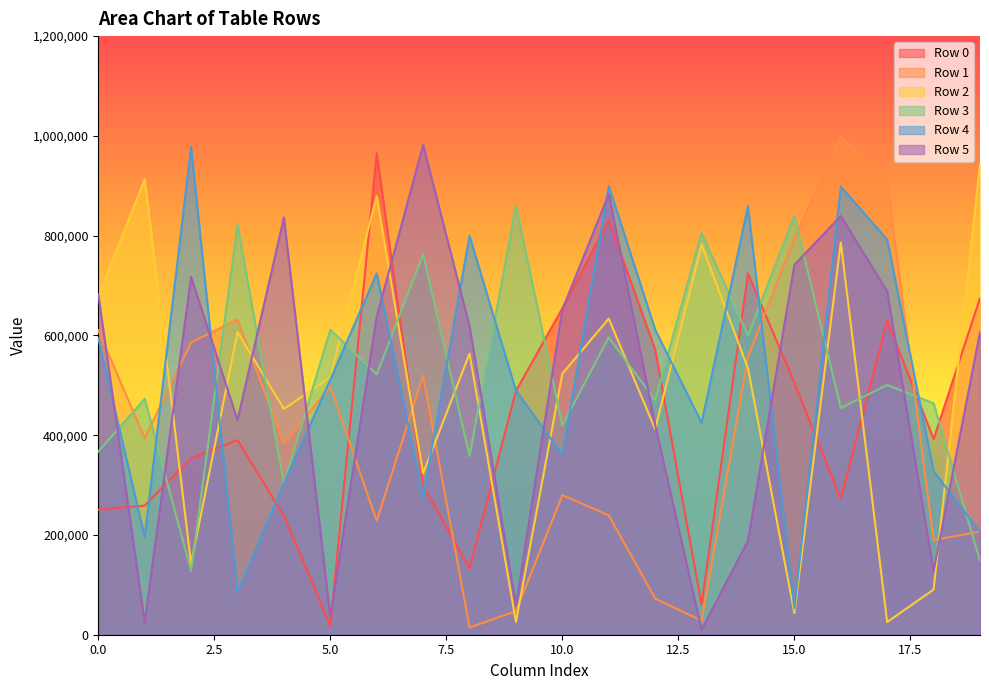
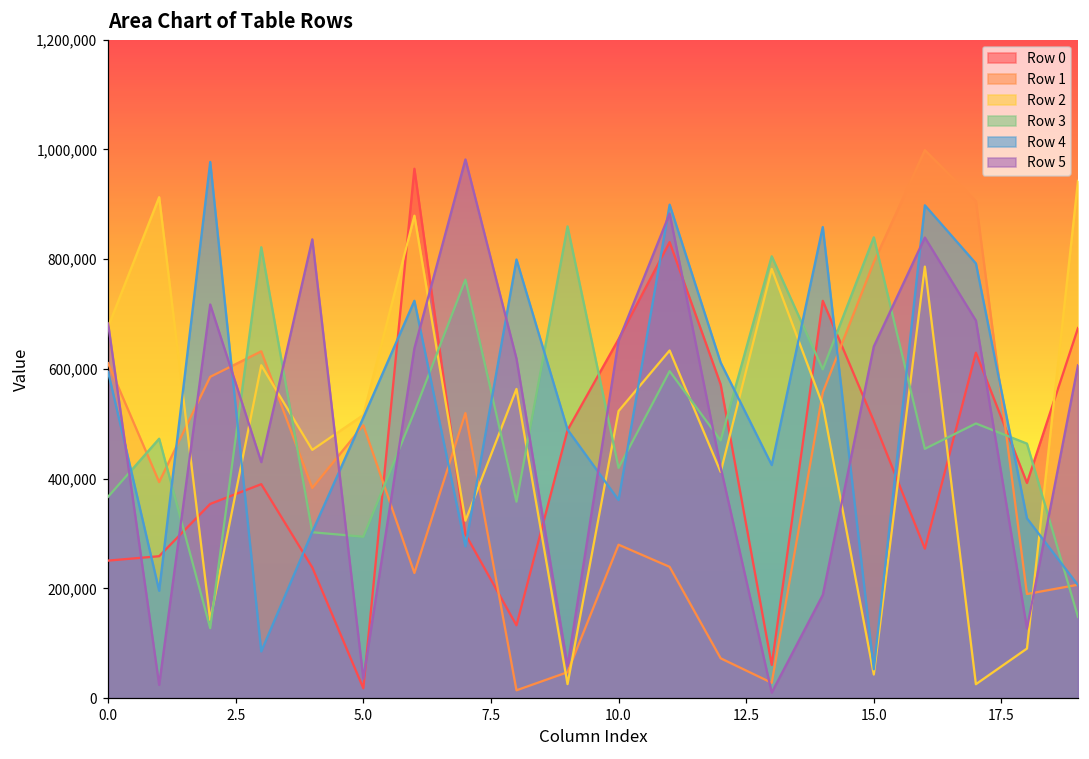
Row 3, 5.0: 610,000 -> 290,000
Row 5, 15.0: 740,000 -> 640,000
